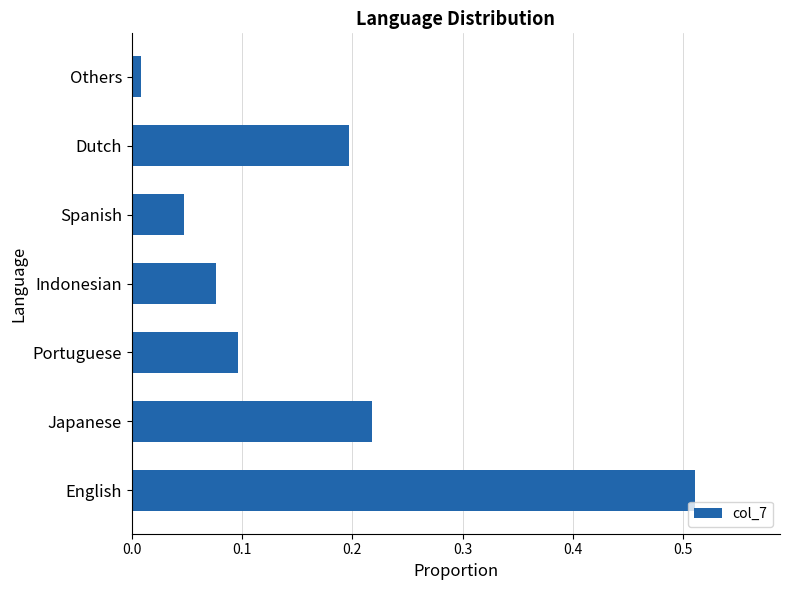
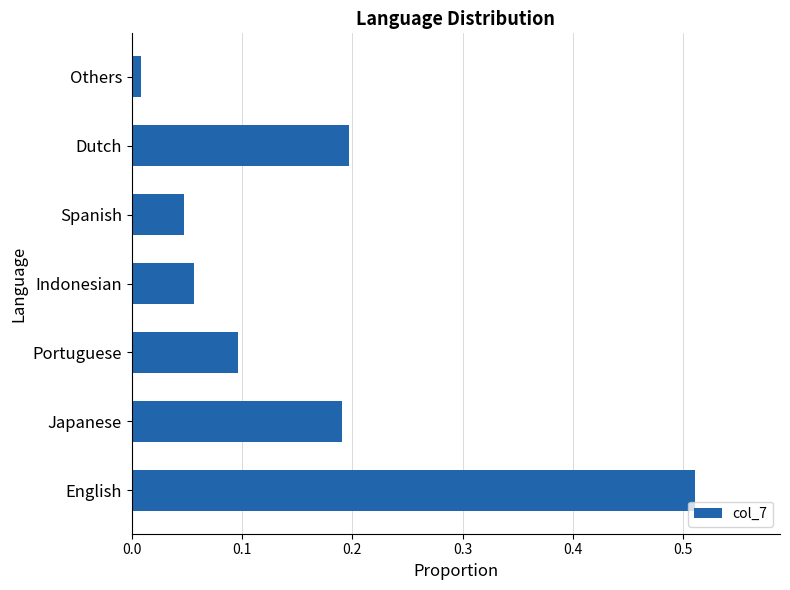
Indonesian: 0.076 -> 0.056
Japanese: 0.218 -> 0.191
